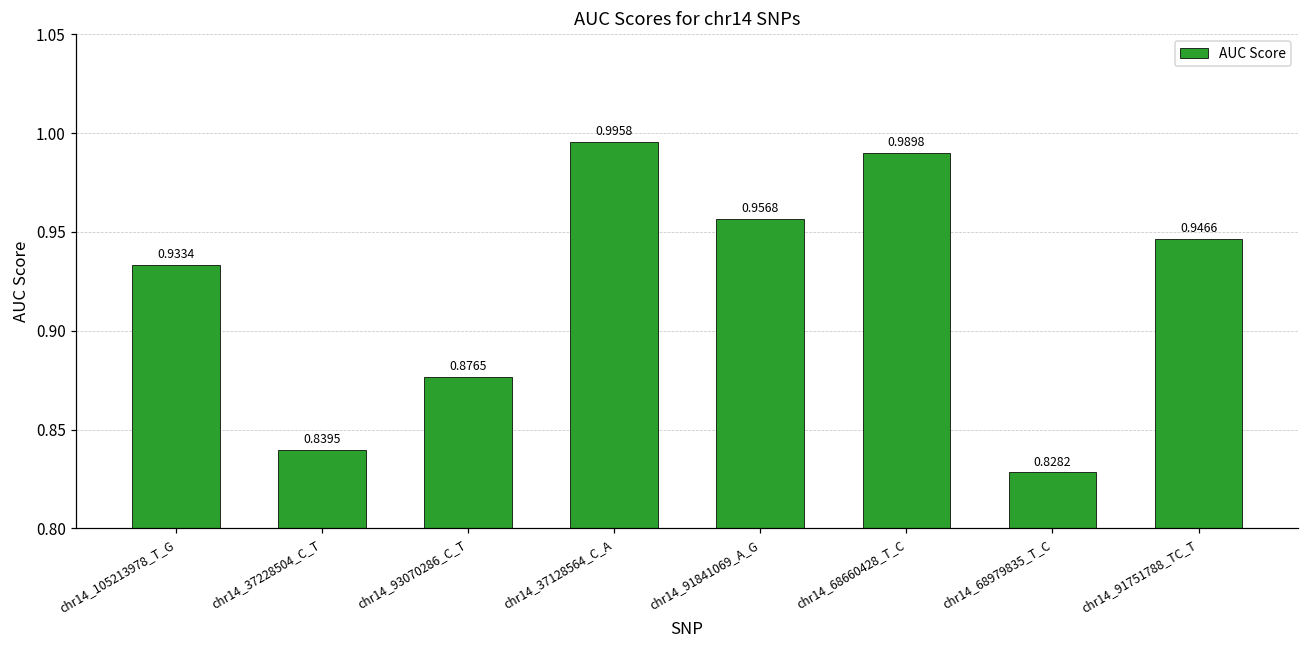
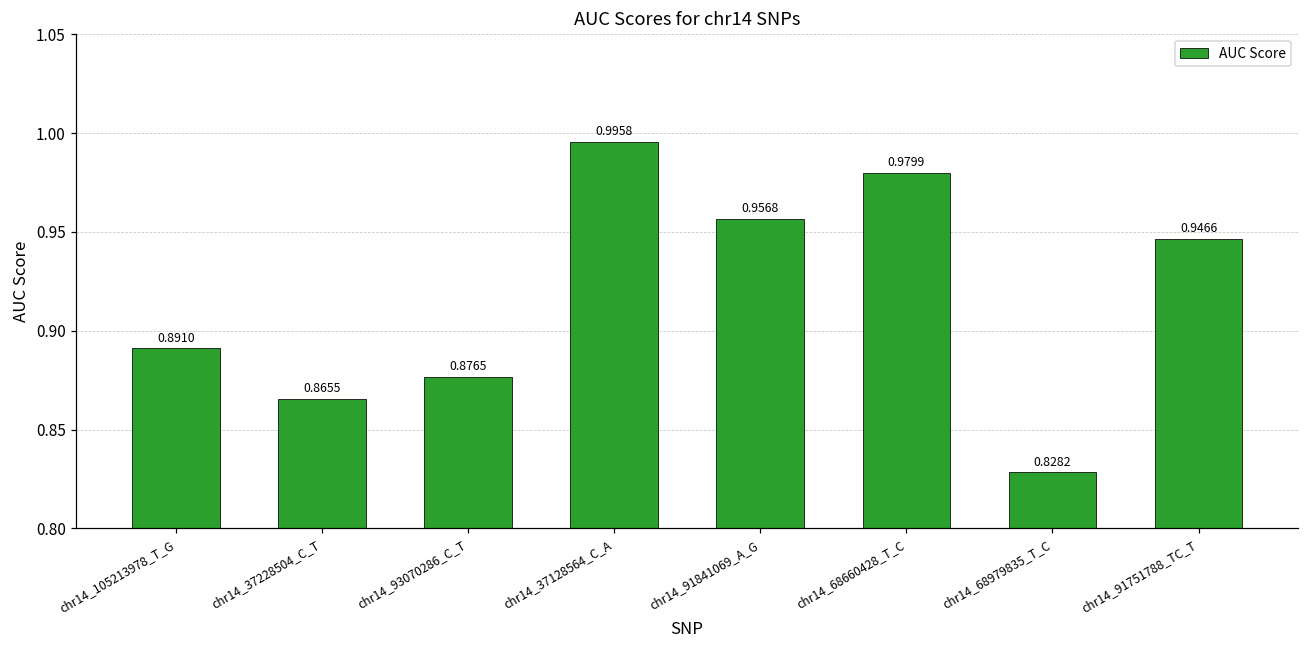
chr14_105213978_T_G: 0.9334 -> 0.8910
chr14_37228504_C_T: 0.8395 -> 0.8655
chr14_68660428_T_C: 0.9898 -> 0.9799
